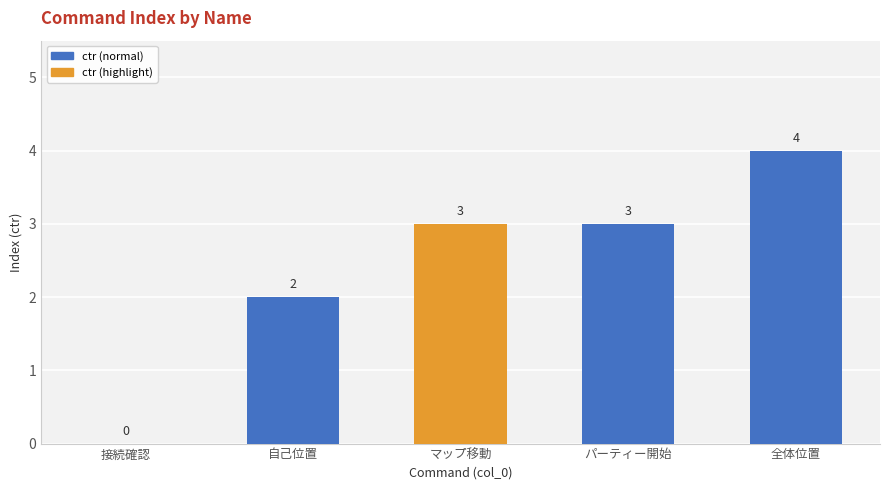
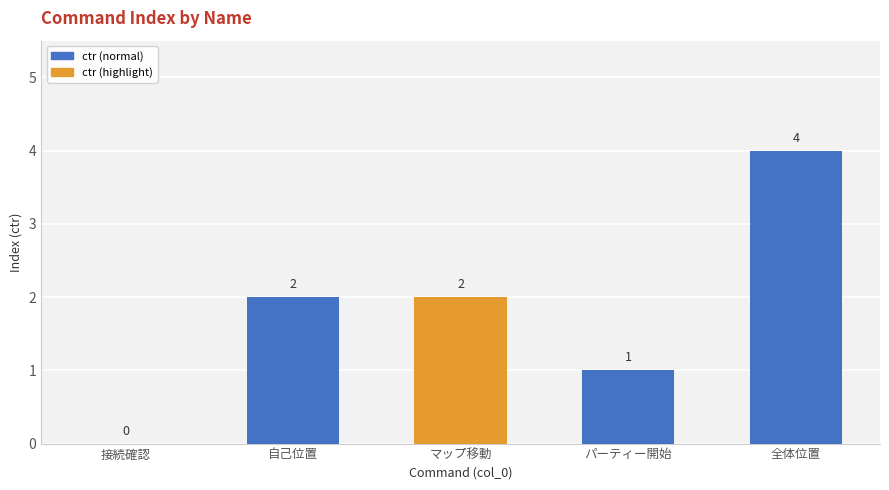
マップ移動: 3 -> 2
パーティー開始: 3 -> 1
